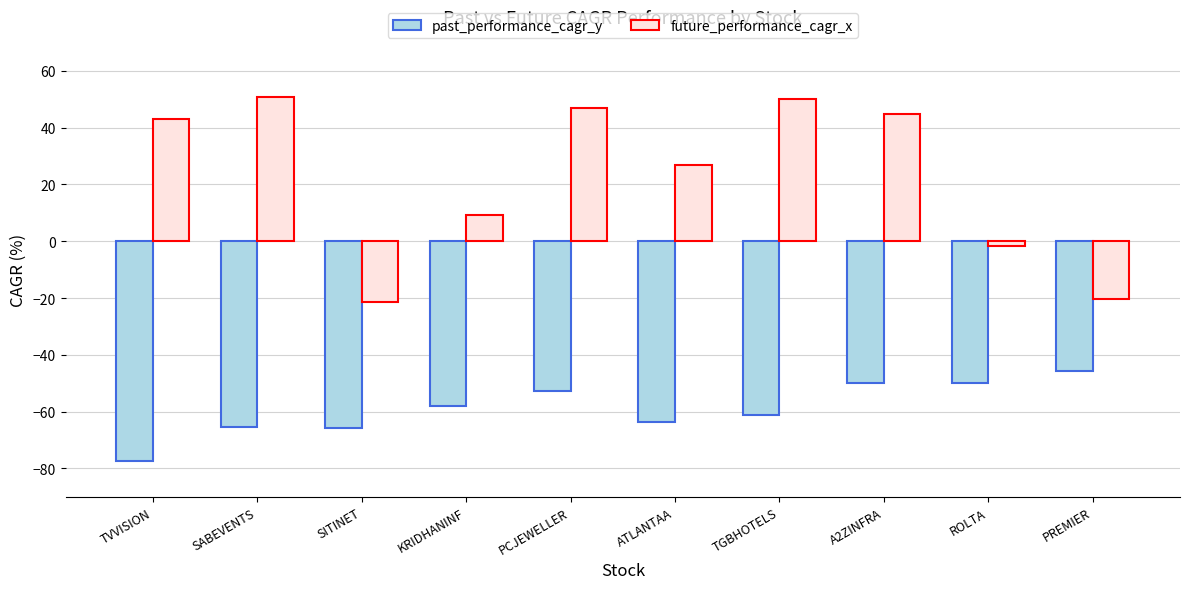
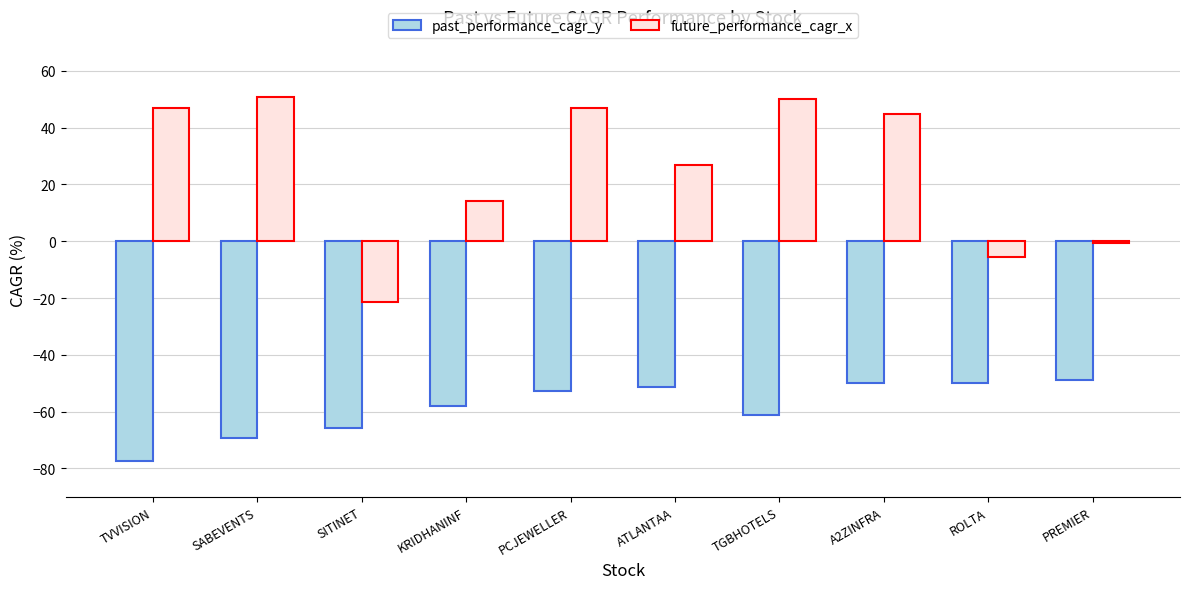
future_performance_cagr_x, TVVISION: 43 -> 47
past_performance_cagr_y, SABEVENTS: -66 -> -69
future_performance_cagr_x, KRIDHANINF: 9 -> 14
past_performance_cagr_y, ATLANTAA: -64 -> -51
future_performance_cagr_x, ROLTA: -2 -> -5
past_performance_cagr_y, PREMIER: -46 -> -49
future_performance_cagr_x, PREMIER: -20 -> 0
